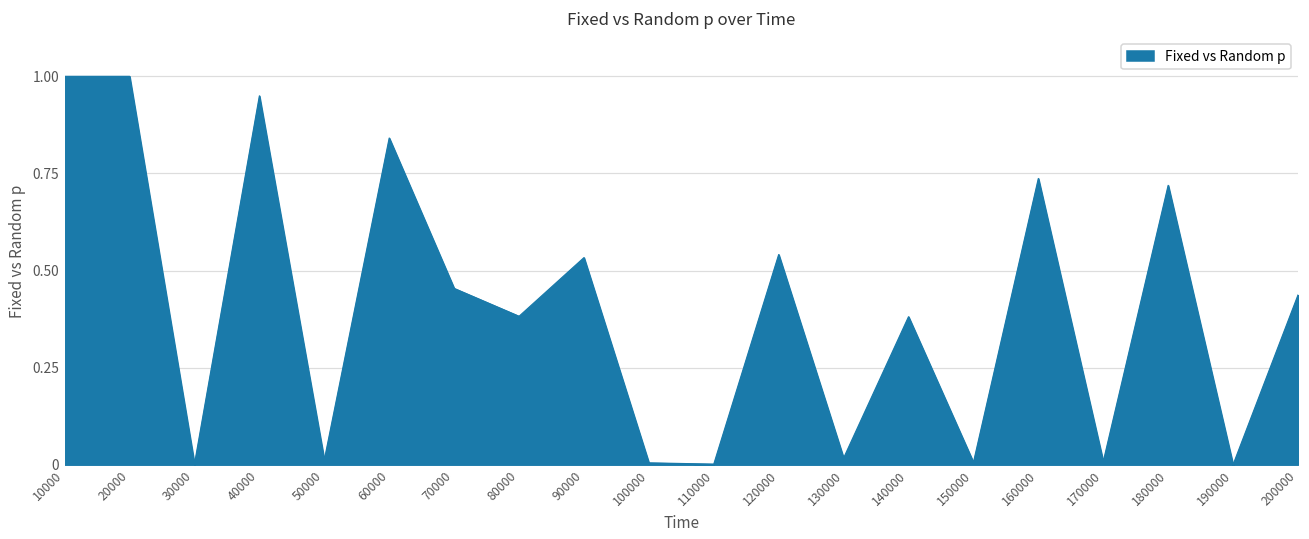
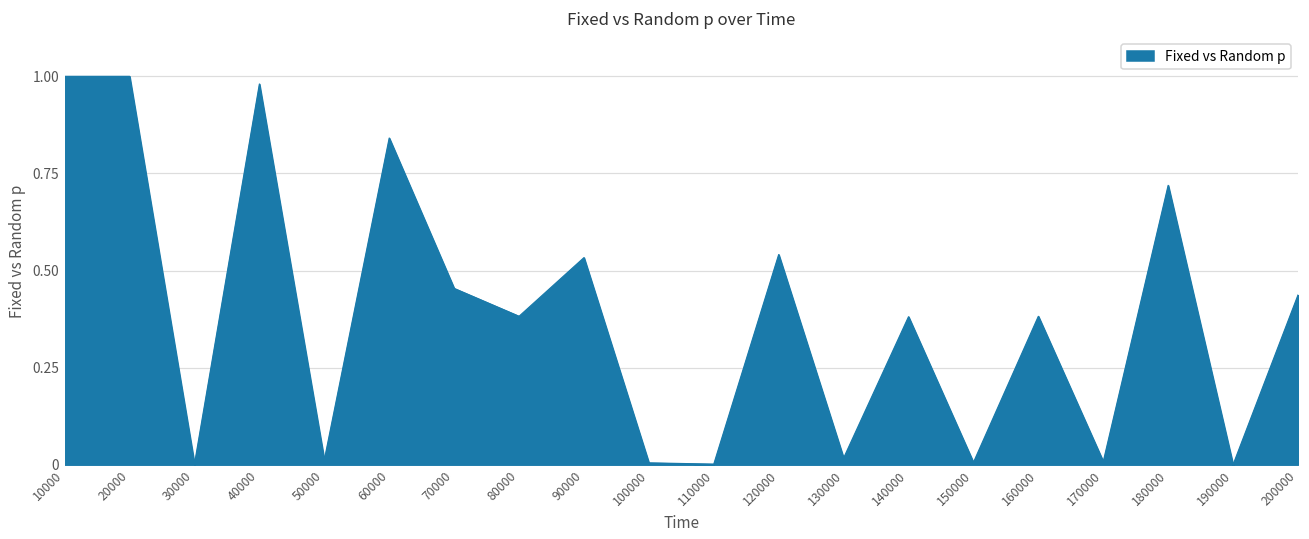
40000: 0.95 -> 0.98
160000: 0.74 -> 0.38
